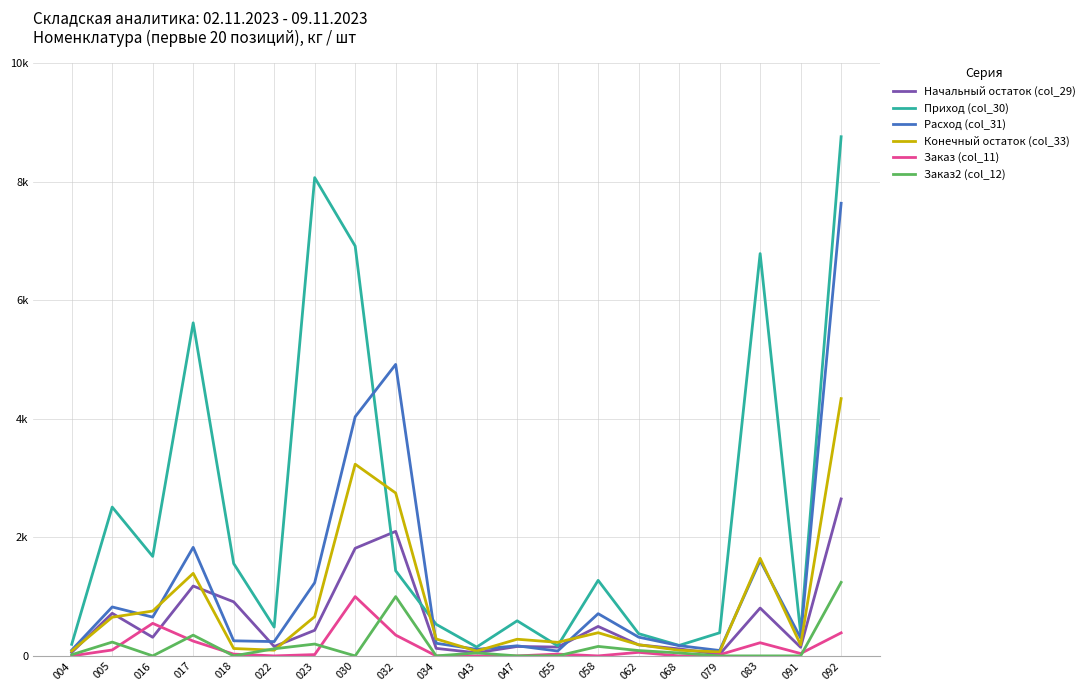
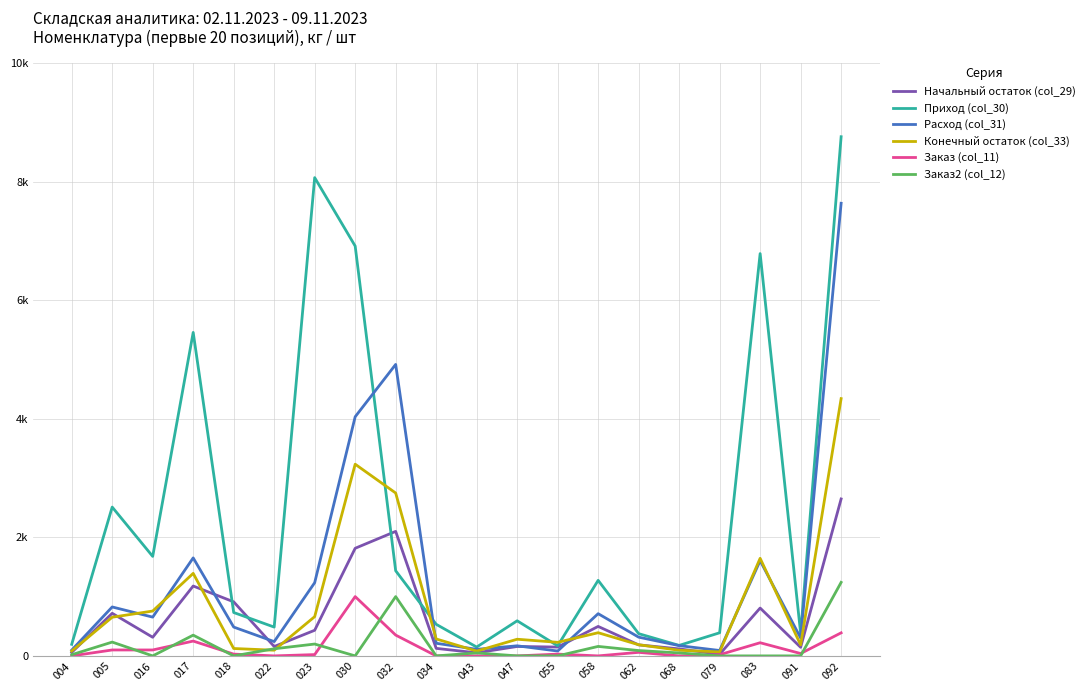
Заказ (col_11), 016: 500 -> 100
Приход (col_30), 017: 5600 -> 5500
Расход (col_31), 017: 1800 -> 1700
Приход (col_30), 018: 1600 -> 700
Расход (col_31), 018: 300 -> 500
